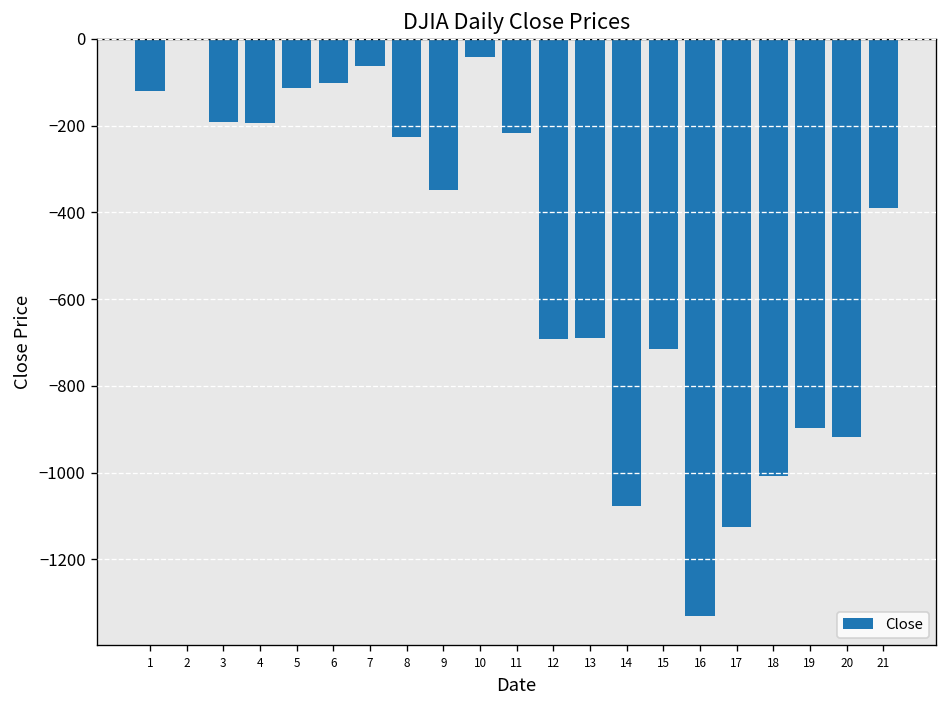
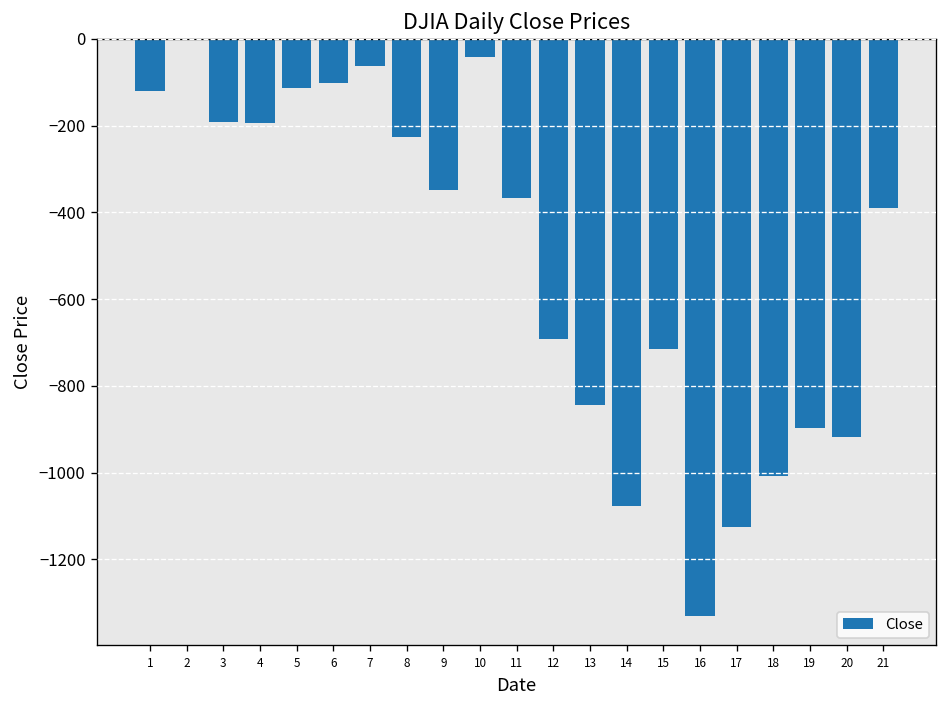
11: -220 -> -370
13: -690 -> -840
